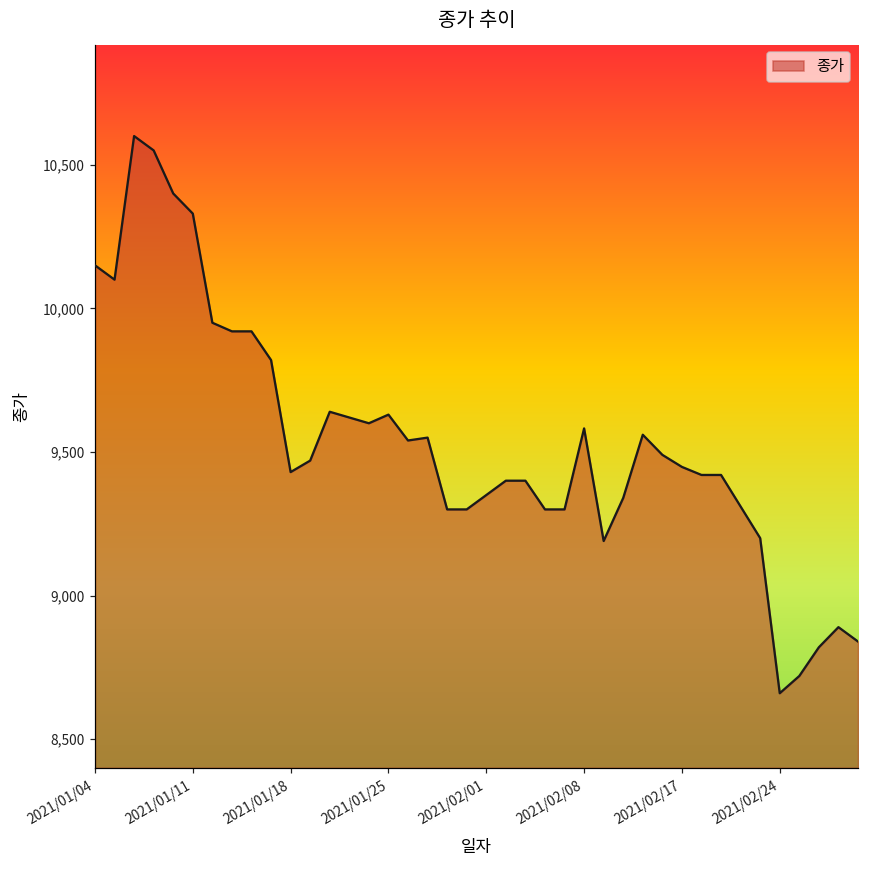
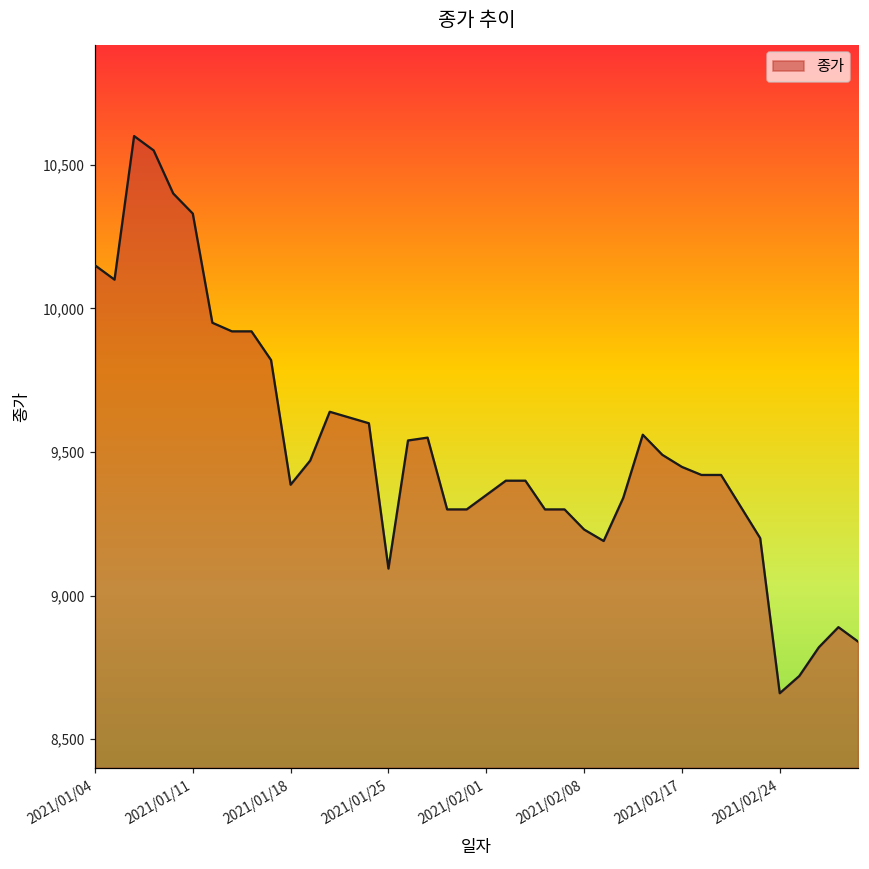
2021/01/18: 9,430 -> 9,390
2021/01/25: 9,630 -> 9,090
2021/02/08: 9,580 -> 9,230
